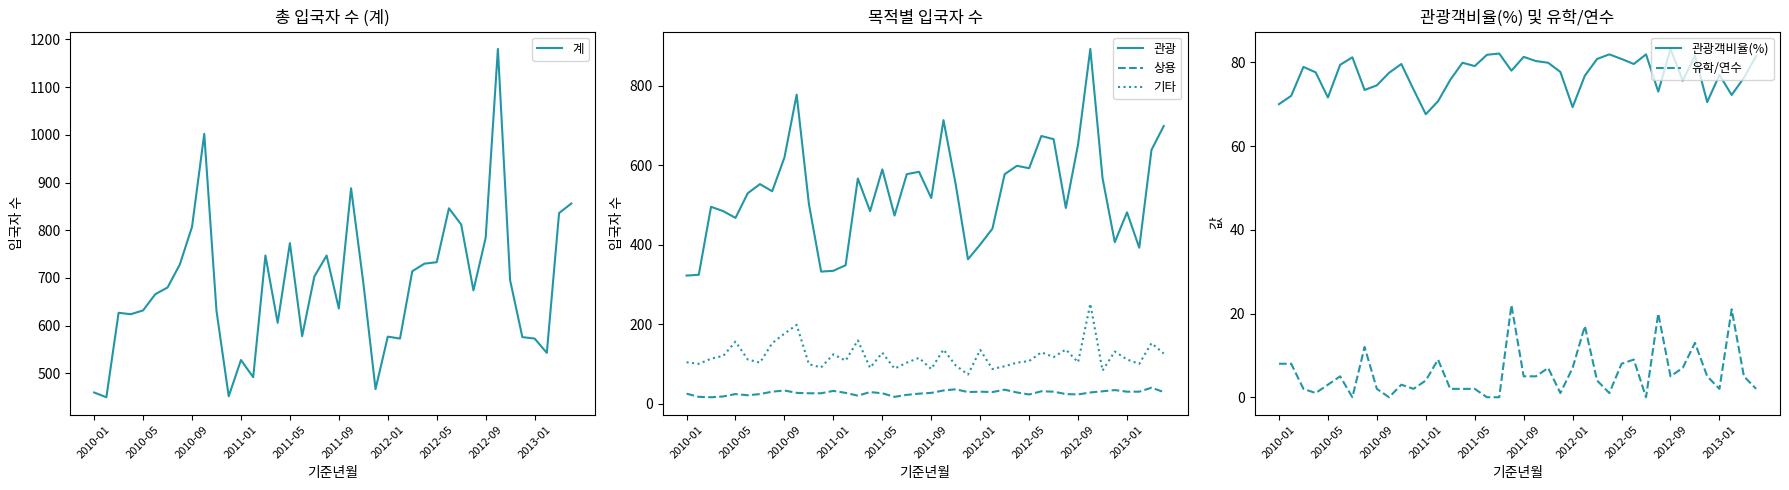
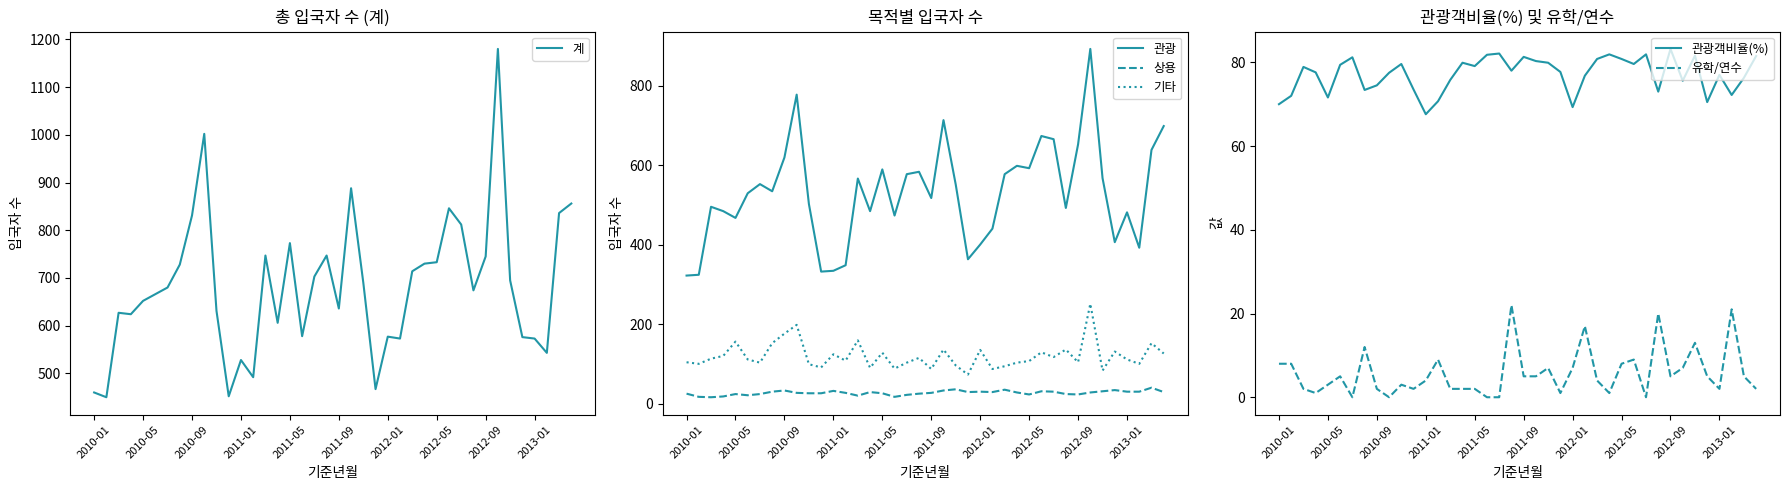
총 입국자 수 (계), 2010-05: 630 -> 650
총 입국자 수 (계), 2010-09: 810 -> 830
총 입국자 수 (계), 2012-09: 780 -> 750
